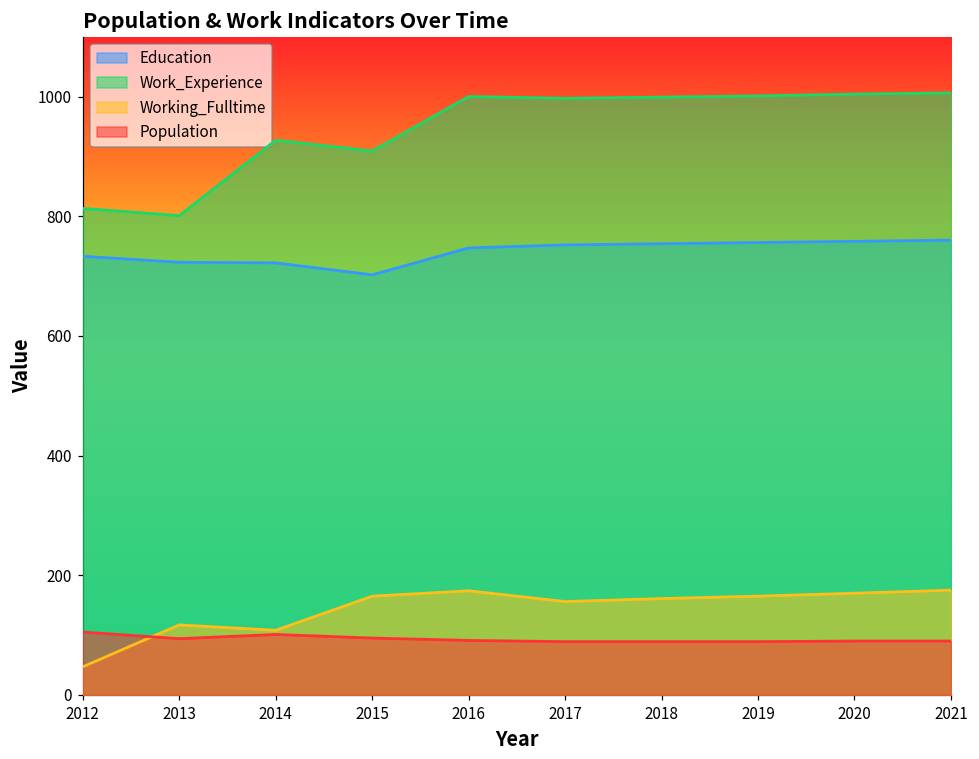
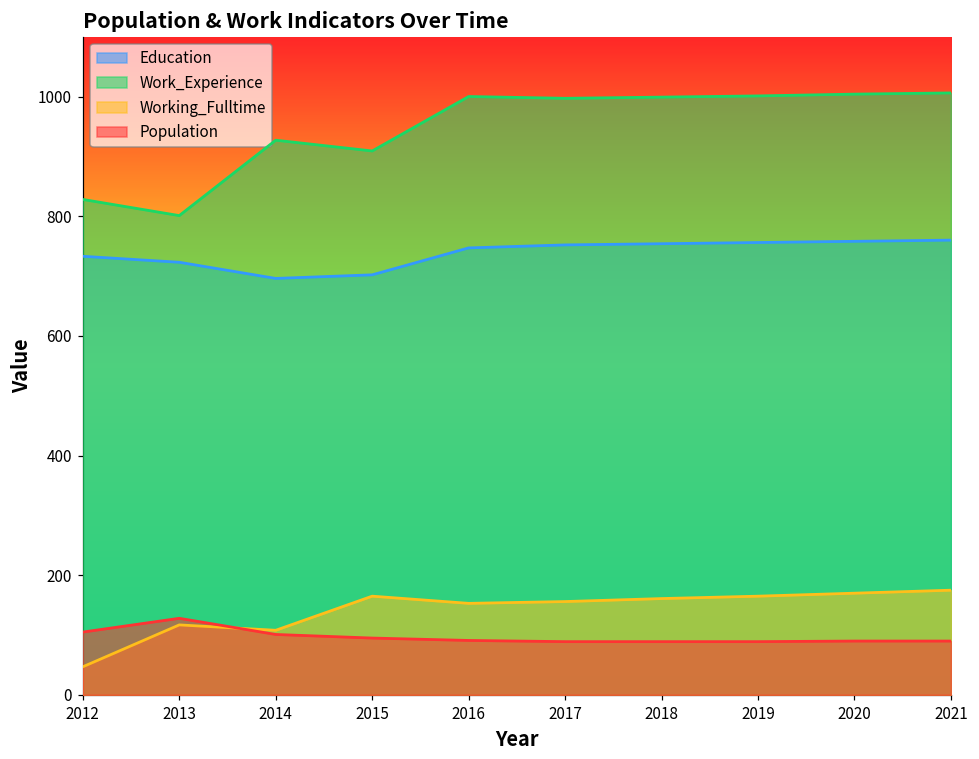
Work_Experience, 2012: 810 -> 830
Population, 2013: 90 -> 130
Education, 2014: 720 -> 700
Working_Fulltime, 2016: 170 -> 150
